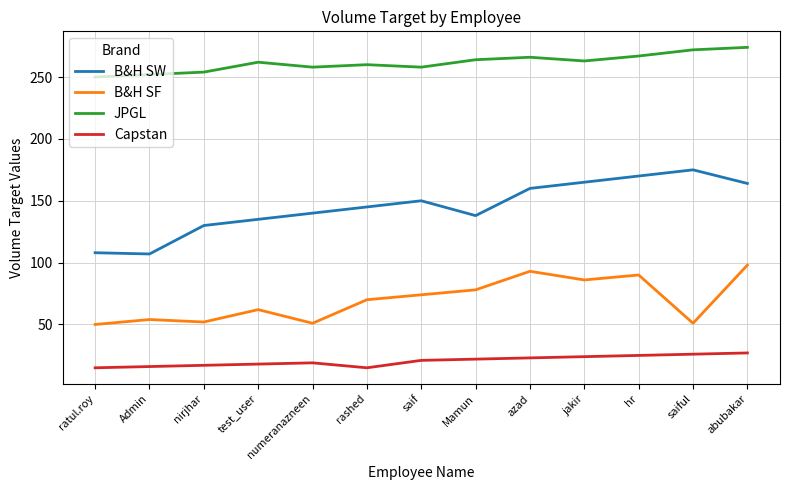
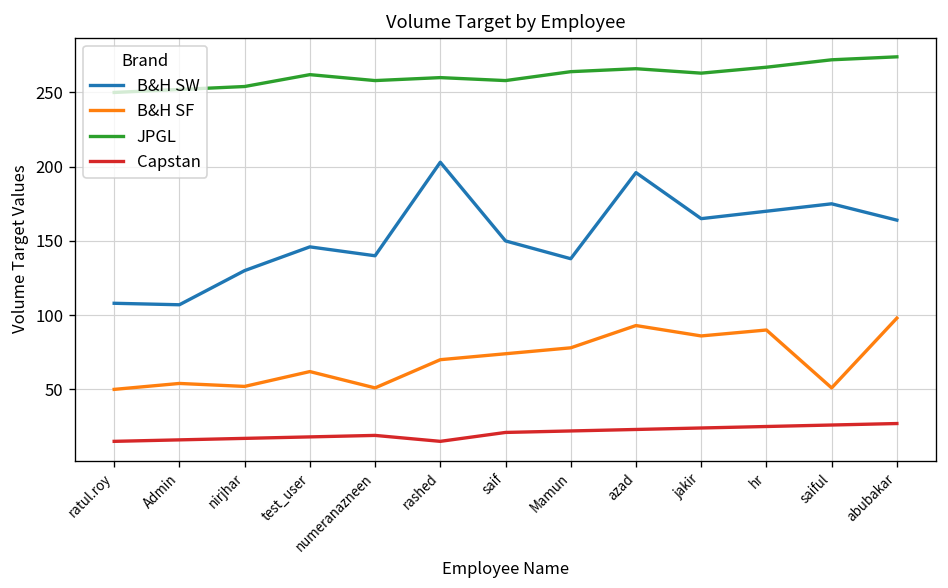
B&H SW, test_user: 135 -> 146
B&H SW, rashed: 145 -> 203
B&H SW, azad: 160 -> 196
